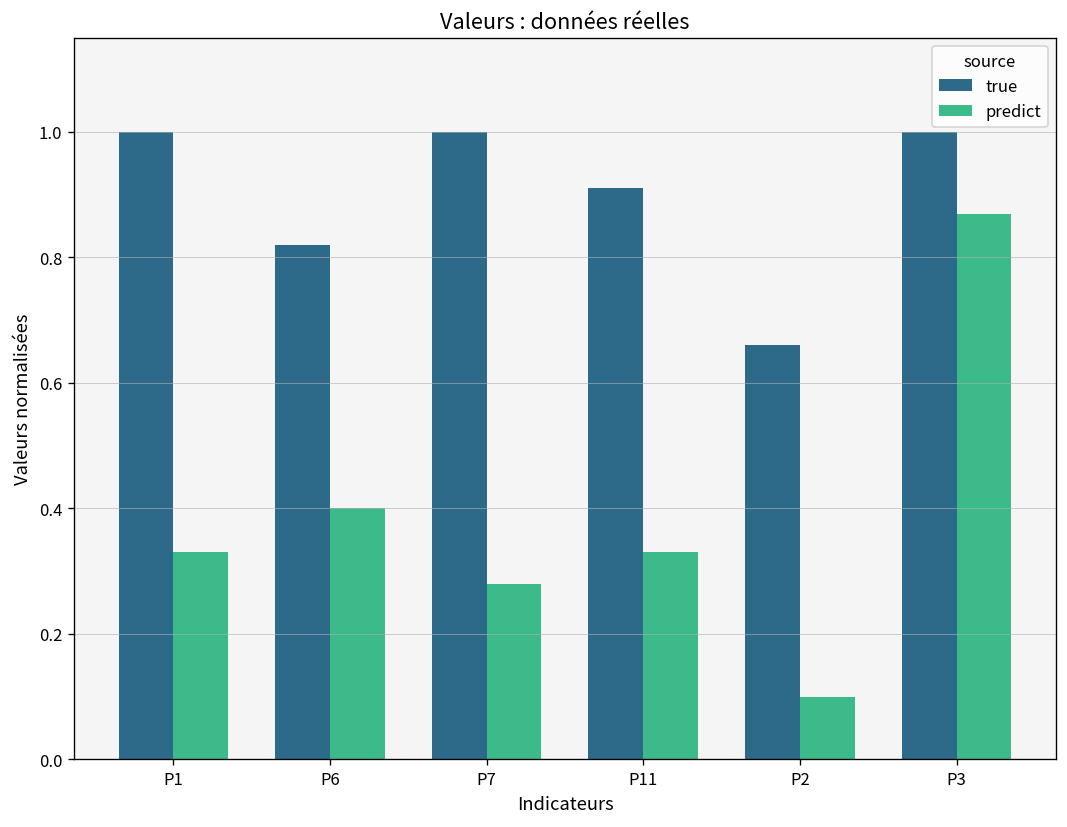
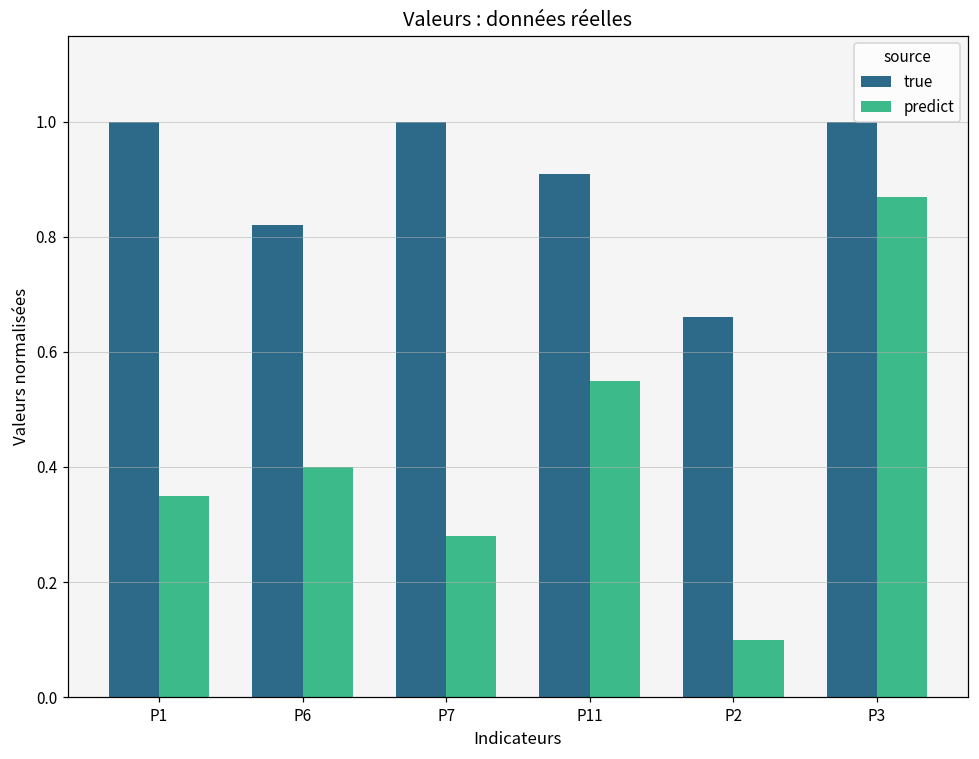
predict, P1: 0.33 -> 0.35
predict, P11: 0.33 -> 0.55
